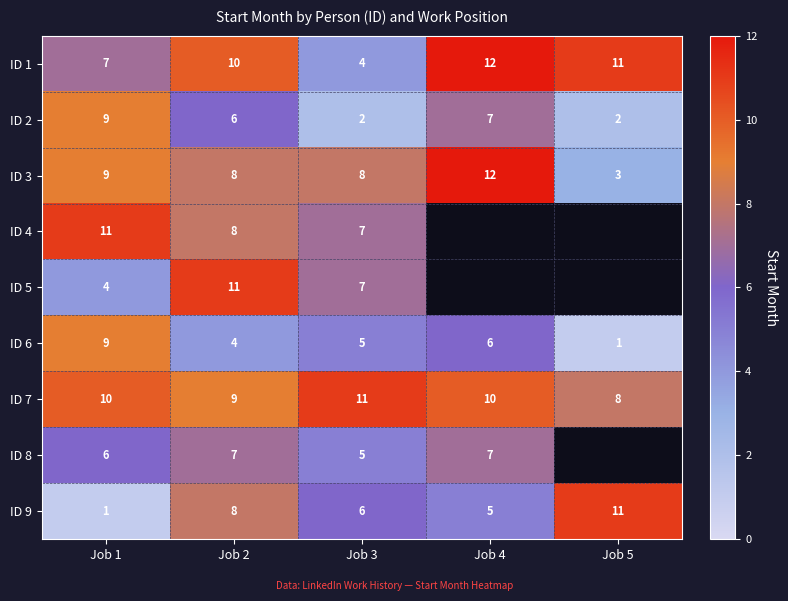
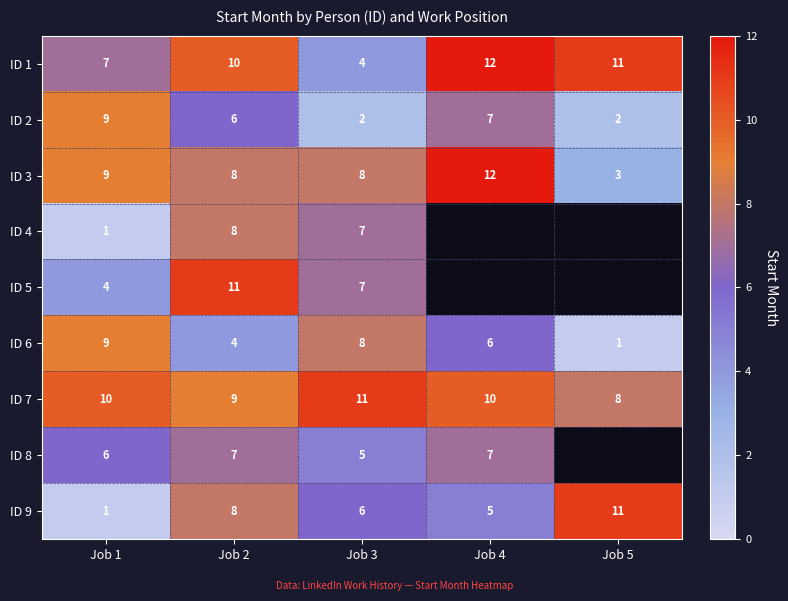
ID 4, Job 1: 11 -> 1
ID 6, Job 3: 5 -> 8
